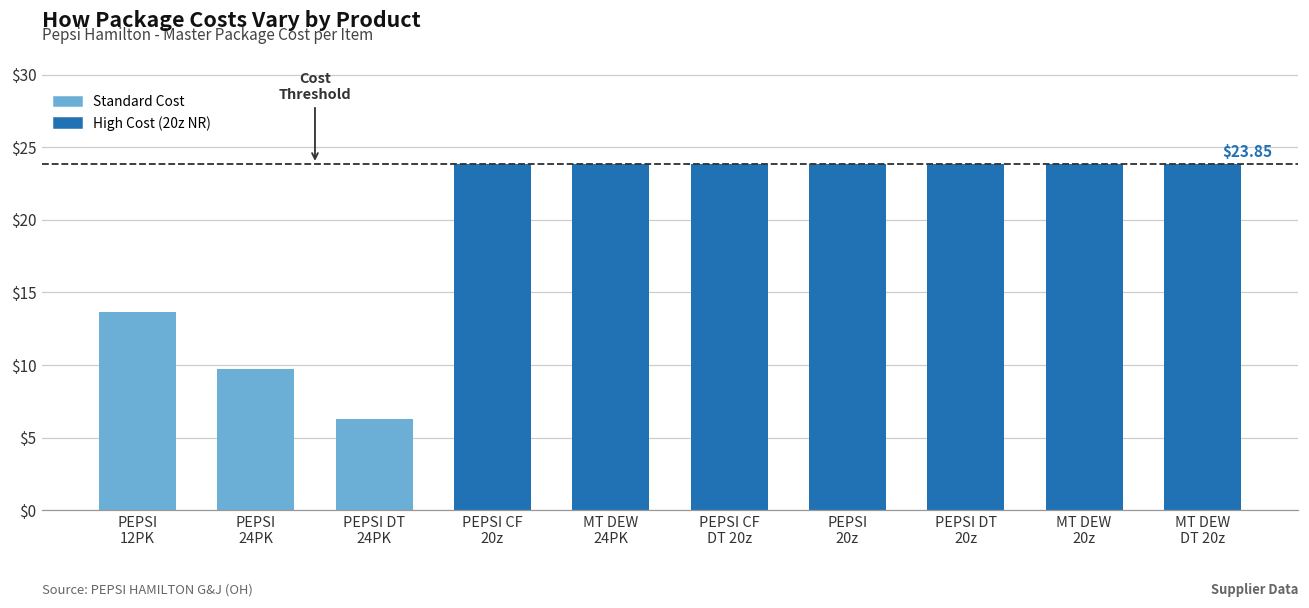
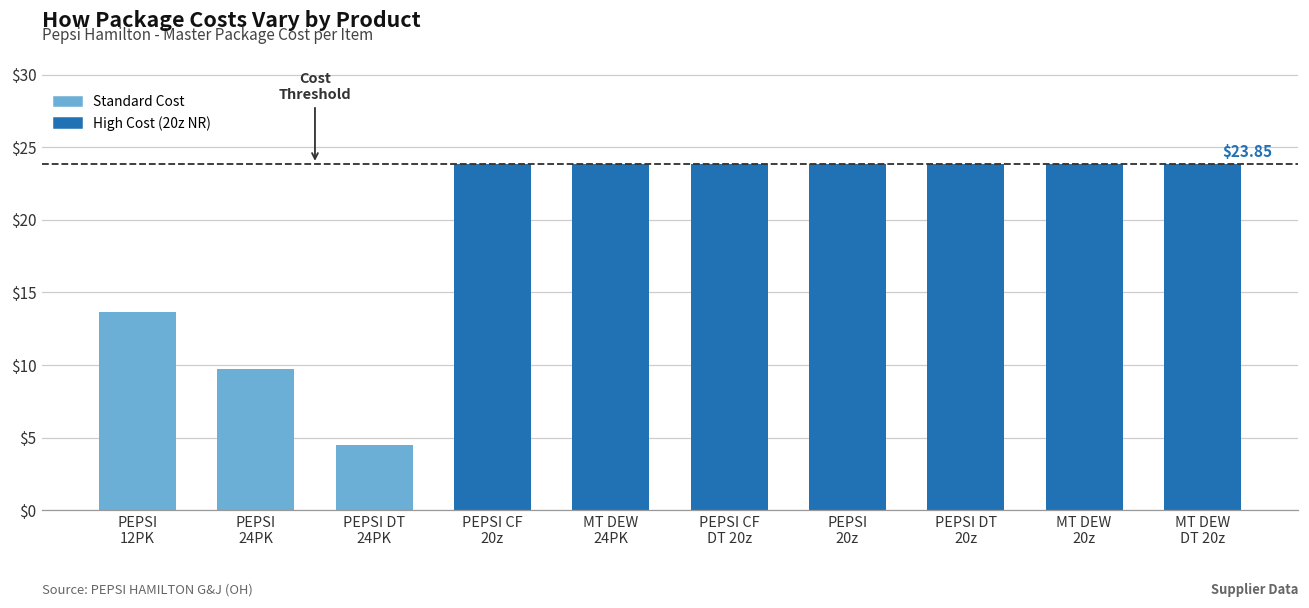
PEPSI DT 24PK: $6.3 -> $4.5
